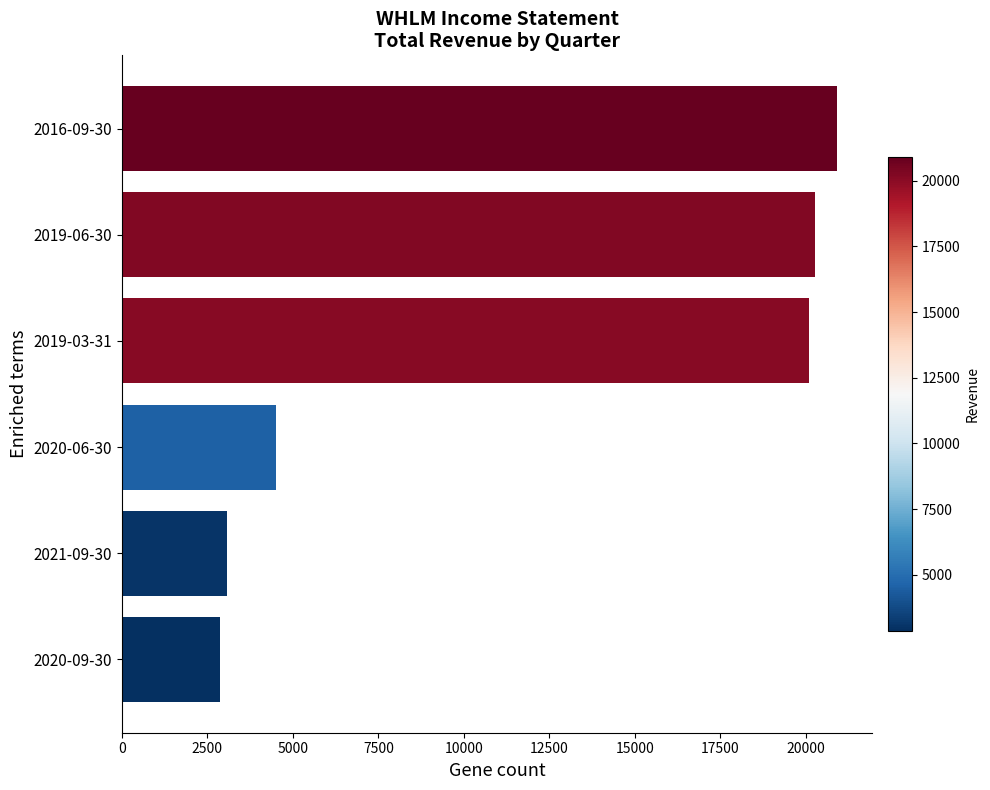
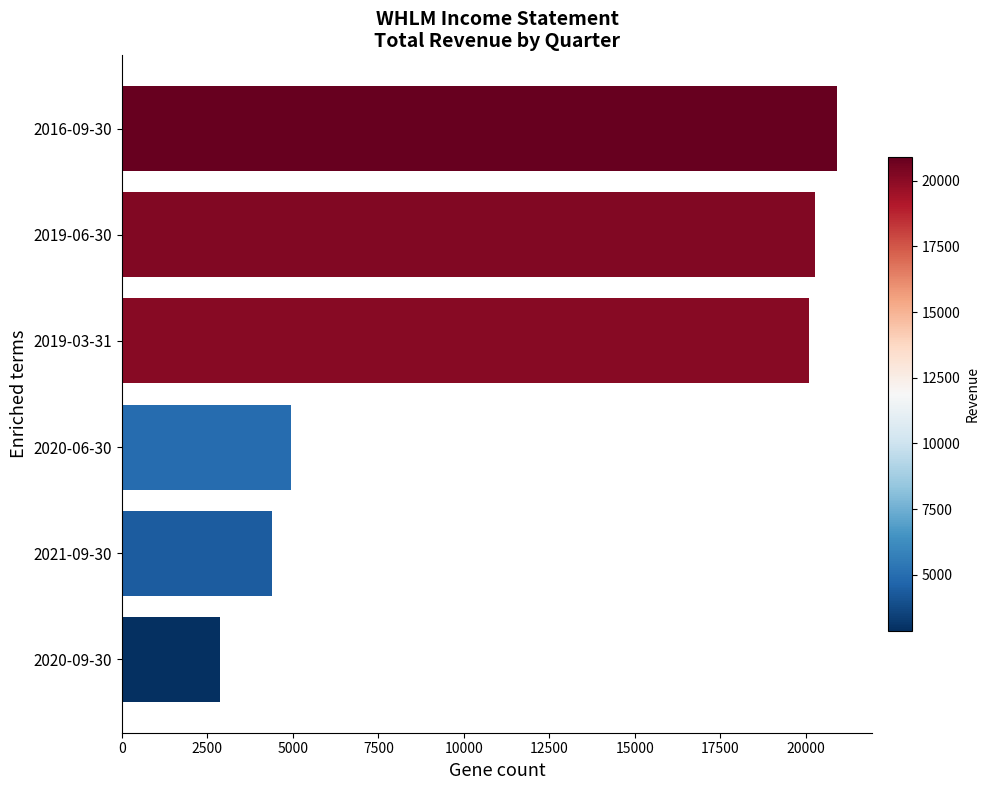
2020-06-30: 4500 -> 4900
2021-09-30: 3100 -> 4400
